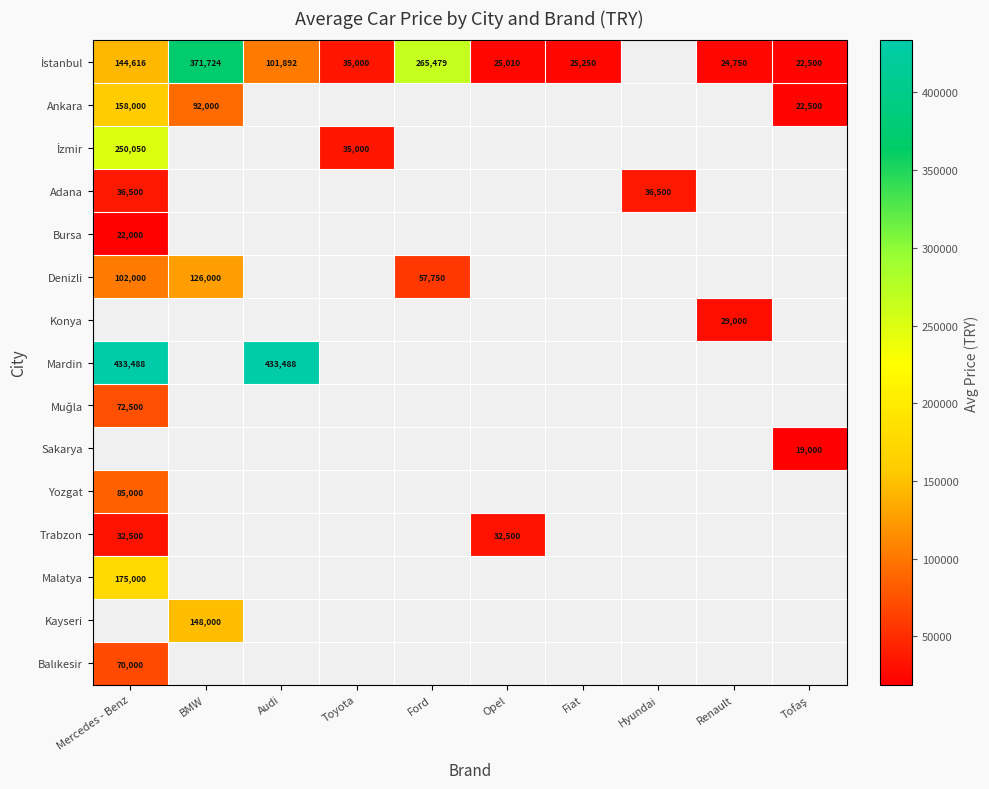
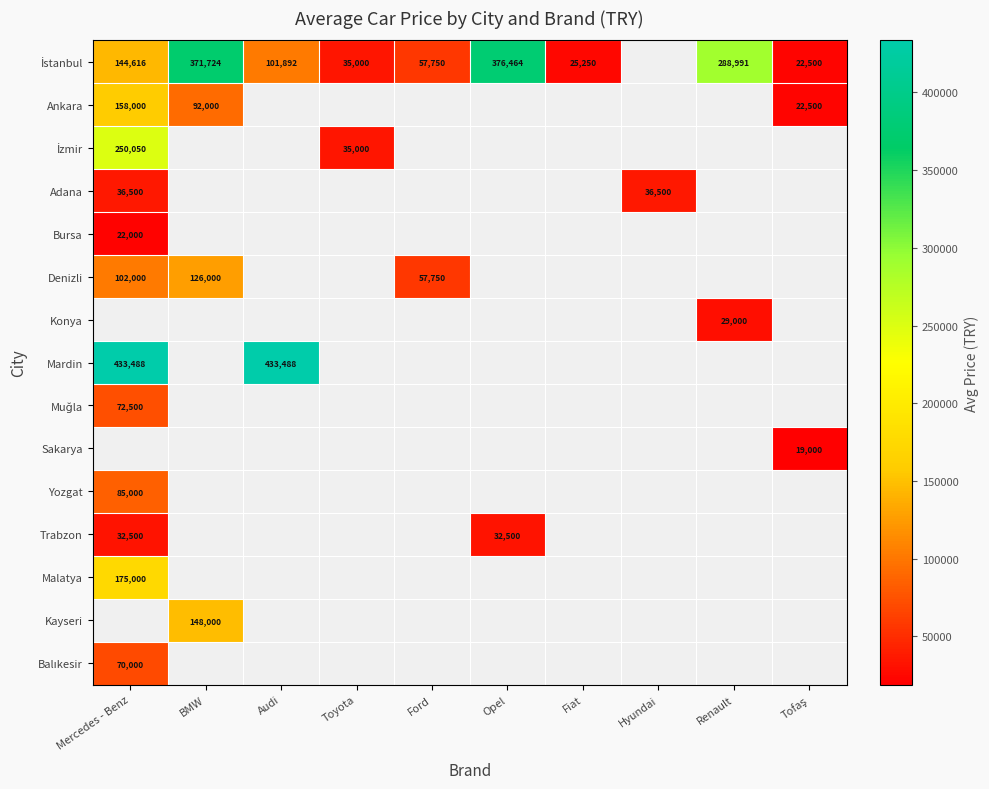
İstanbul, Ford: 265,479 -> 57,750
İstanbul, Opel: 25,010 -> 376,464
İstanbul, Renault: 24,750 -> 288,991
